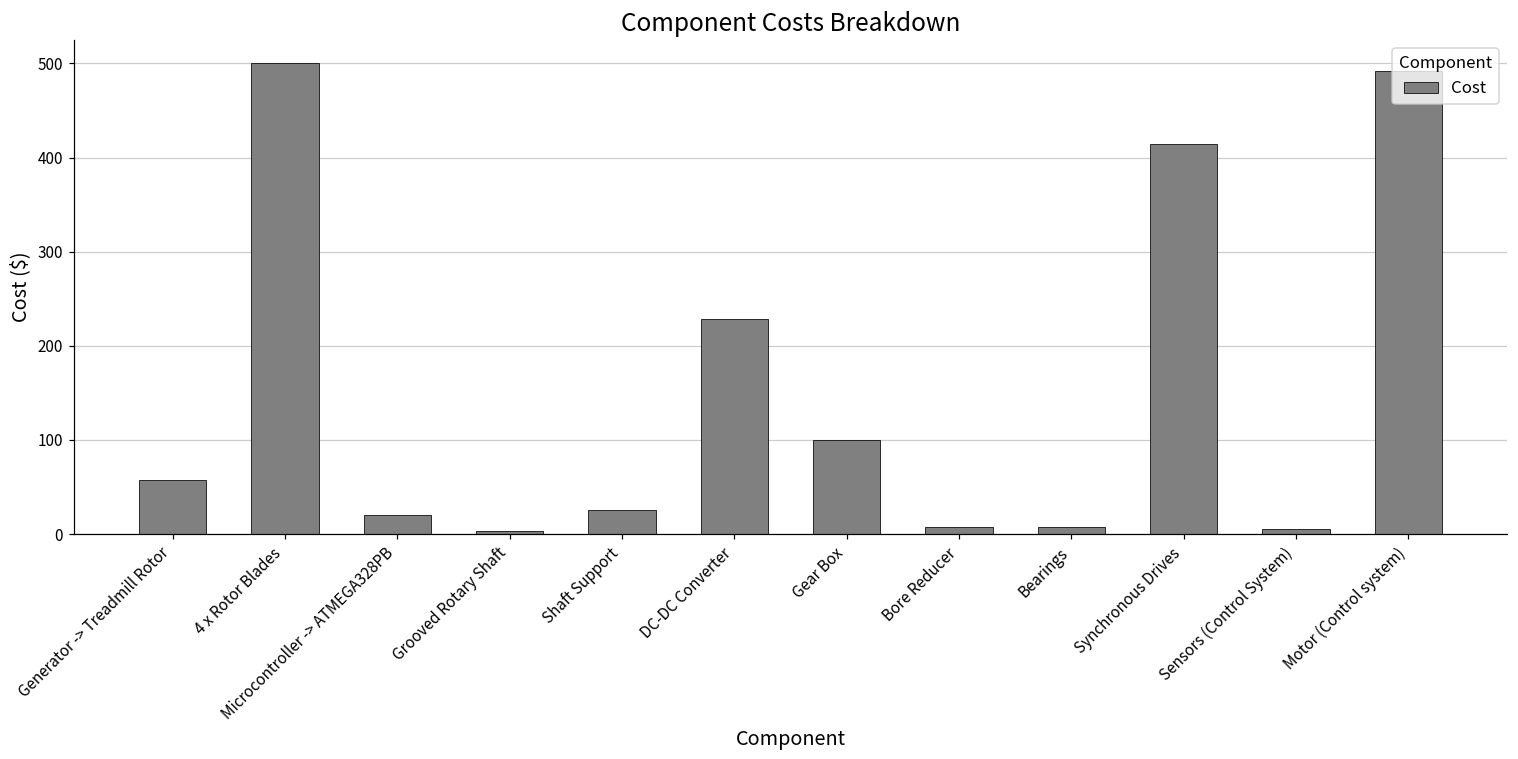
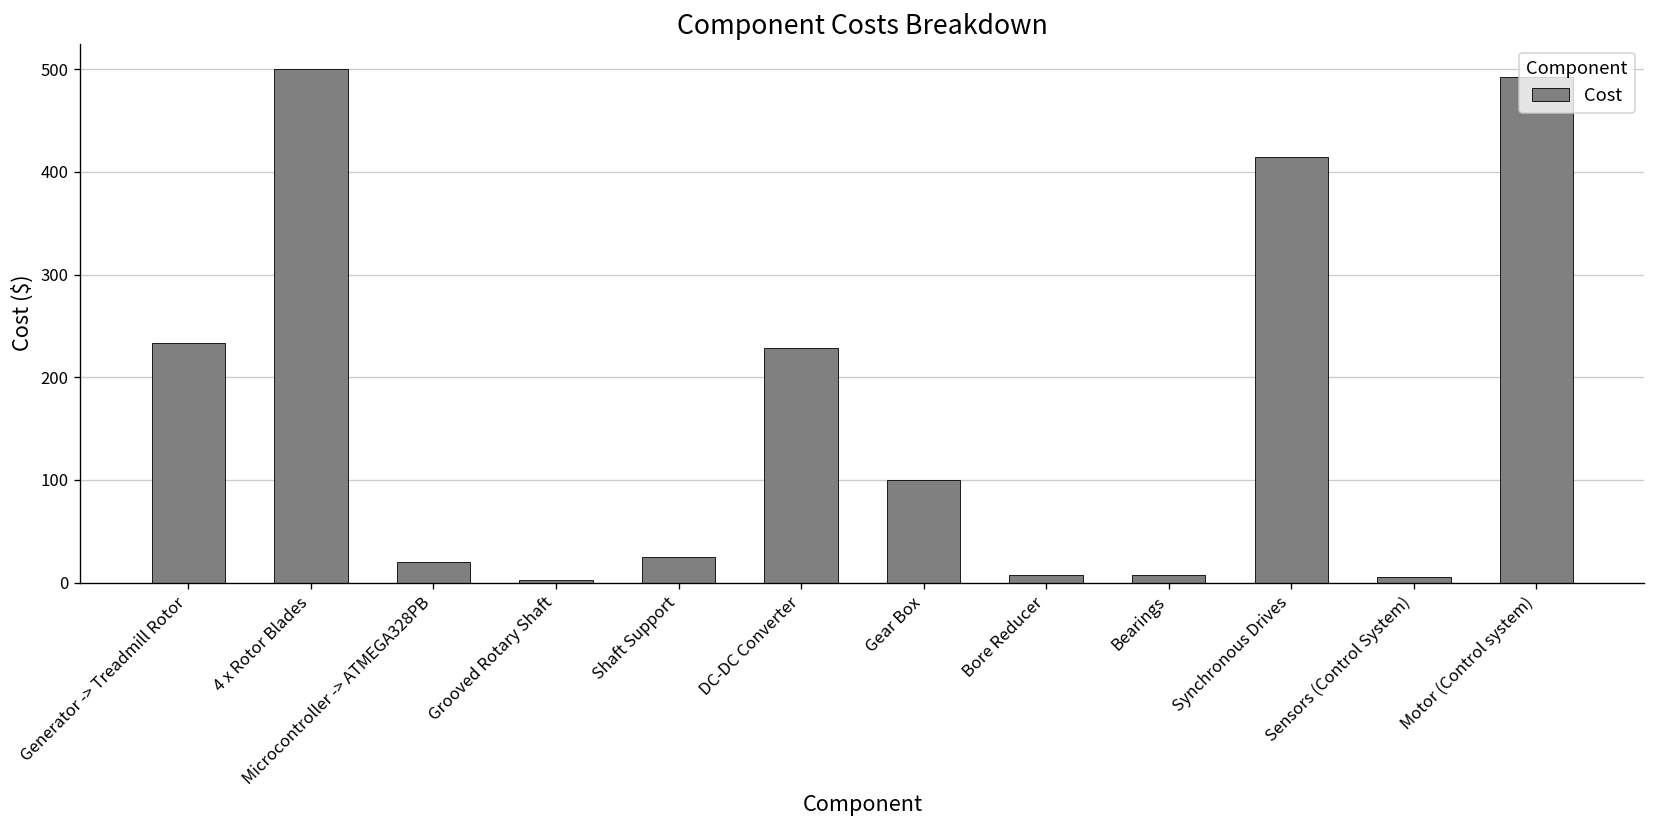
Generator -> Treadmill Rotor: 60 -> 230
